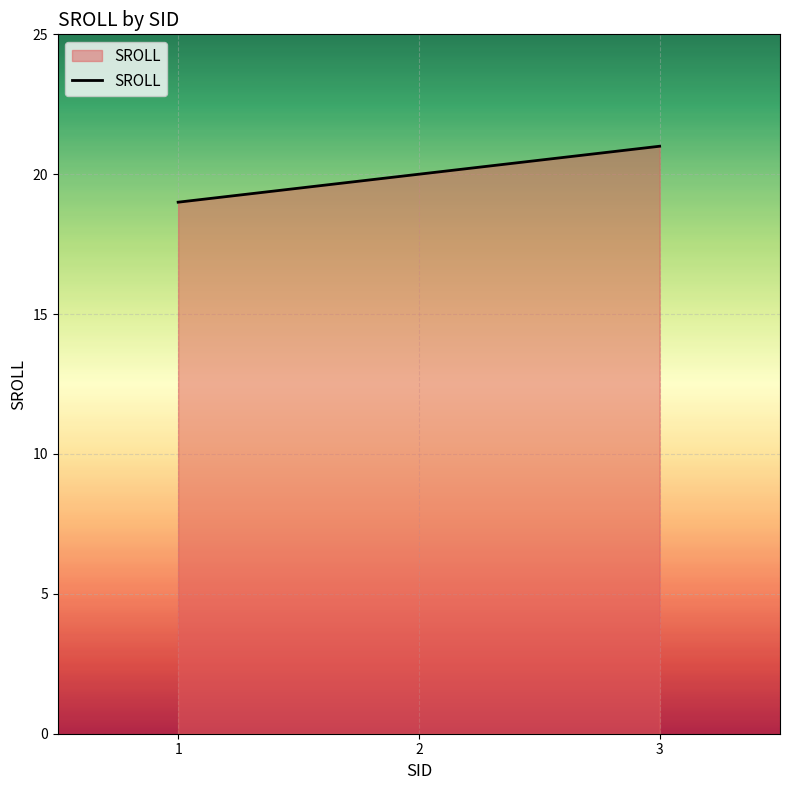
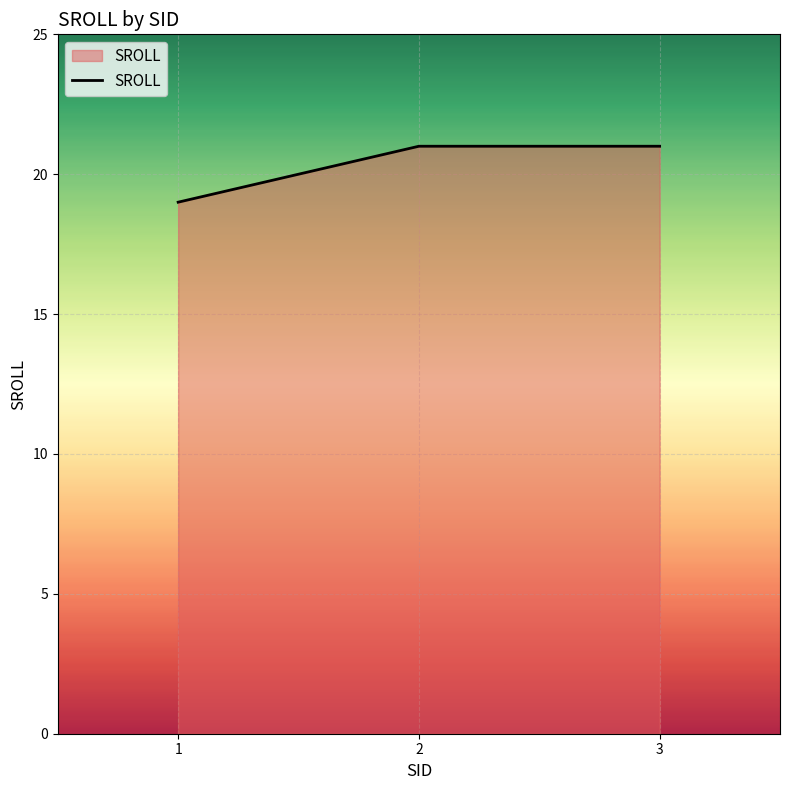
2: 20 -> 21
